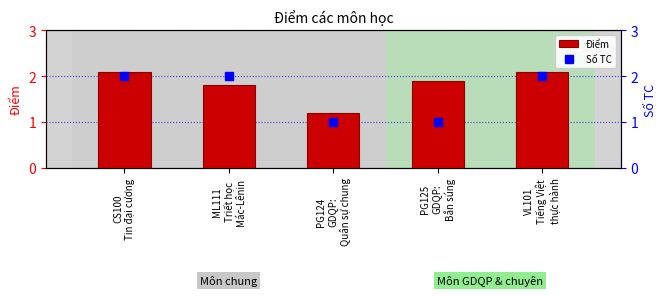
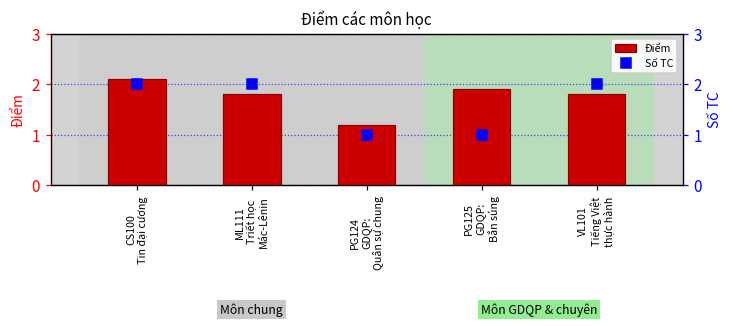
Điểm, VL101 Tiếng Việt thực hành: 2.1 -> 1.8
